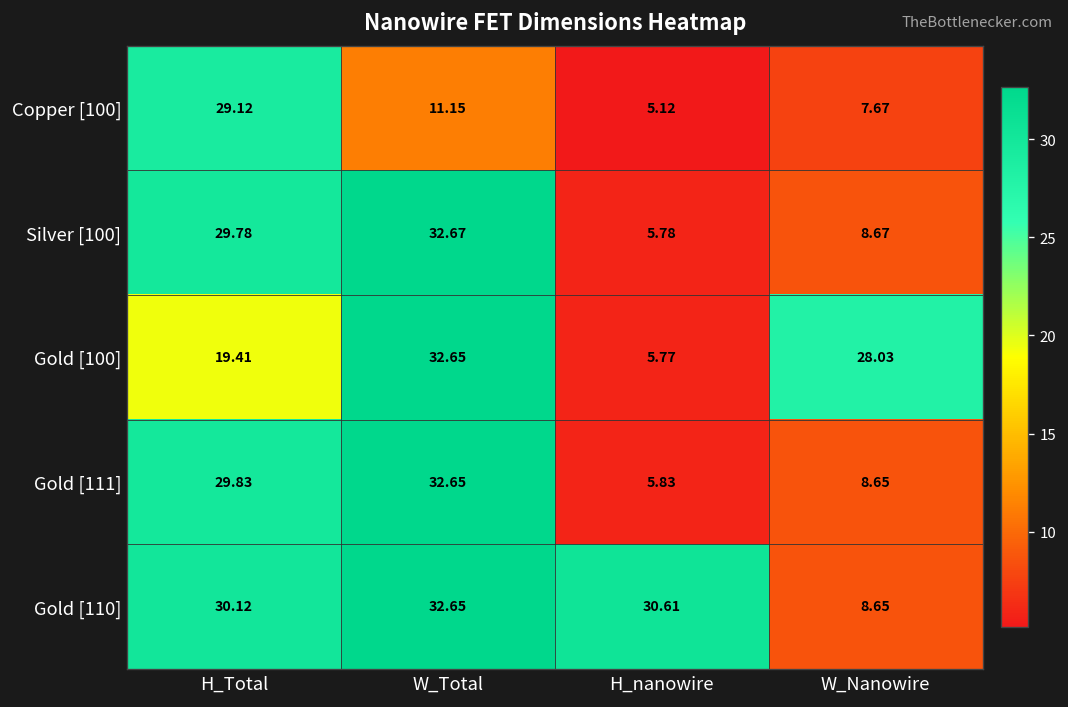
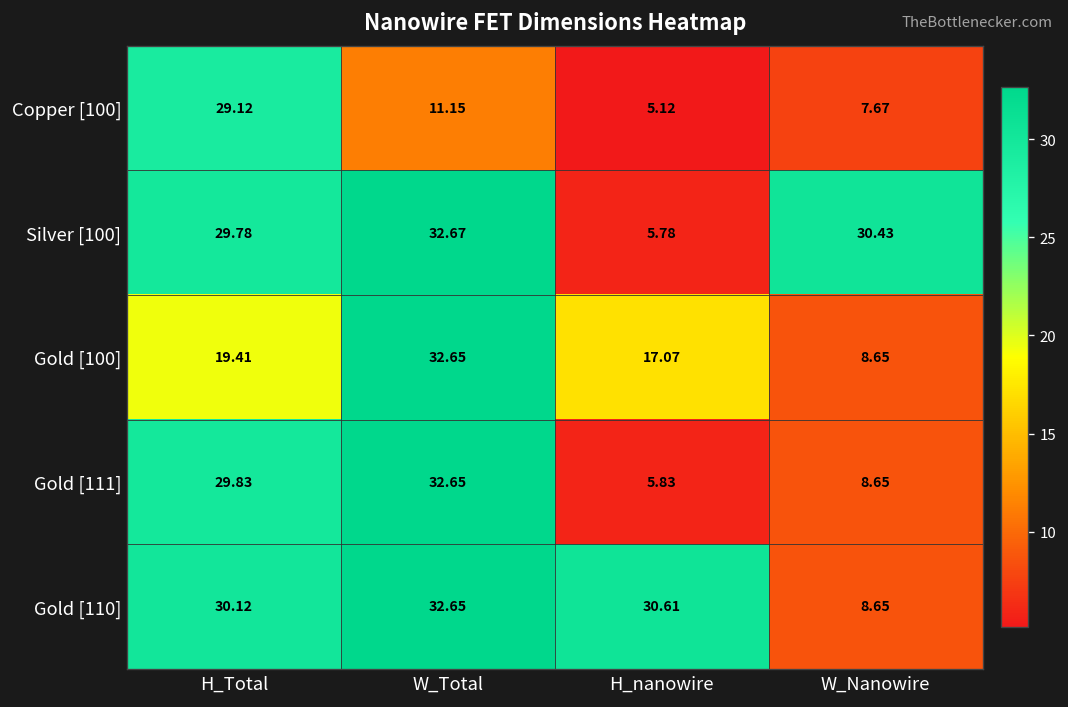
Silver [100], W_Nanowire: 8.67 -> 30.43
Gold [100], H_nanowire: 5.77 -> 17.07
Gold [100], W_Nanowire: 28.03 -> 8.65
